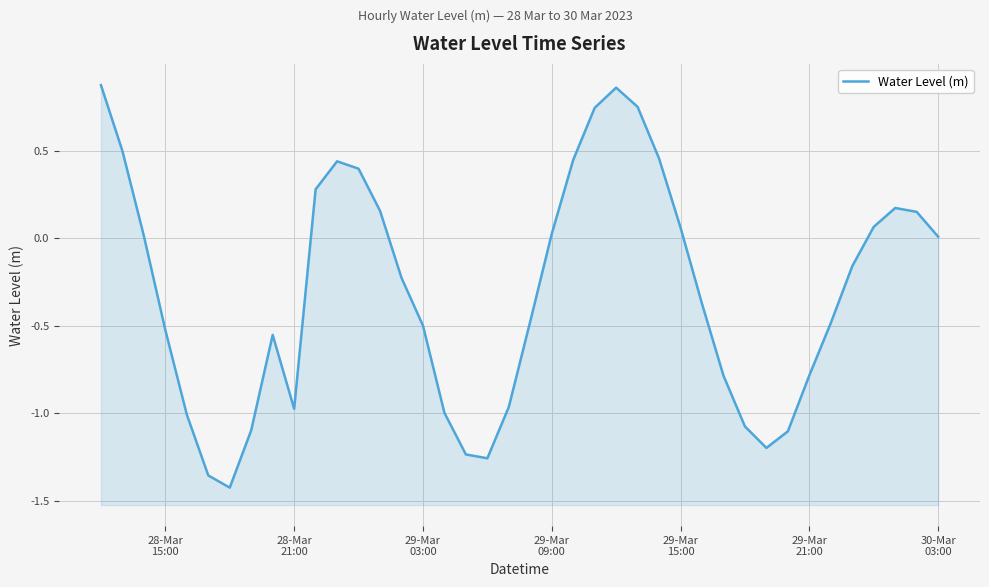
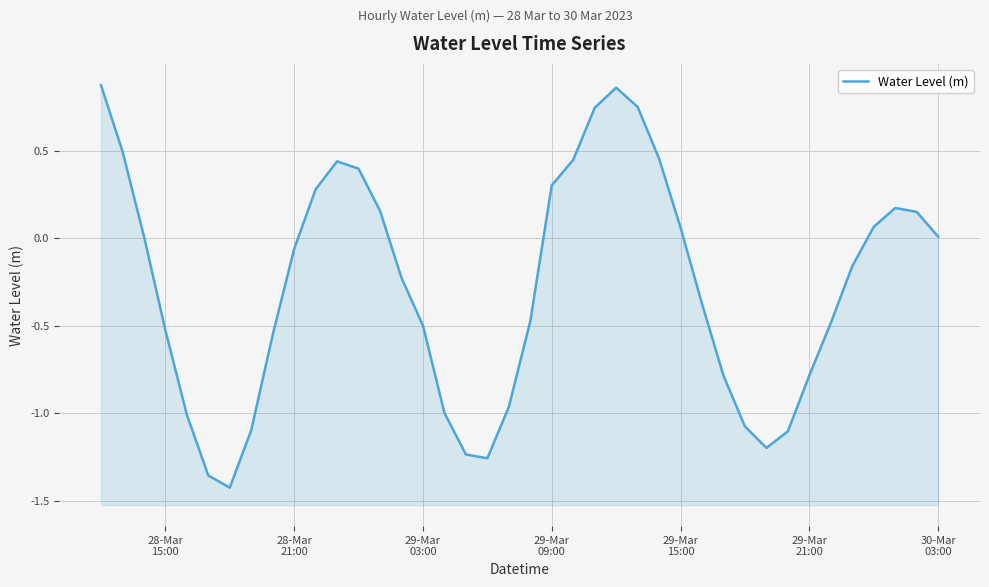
28-Mar 21:00: -0.97 -> -0.06
29-Mar 09:00: 0.03 -> 0.30
